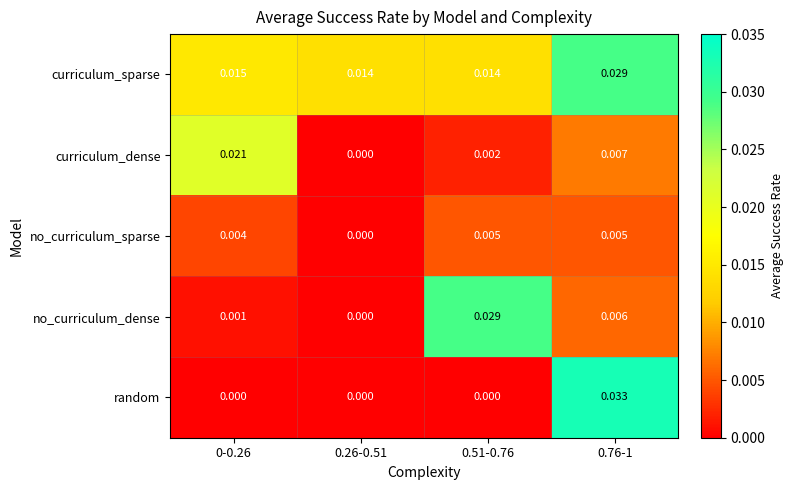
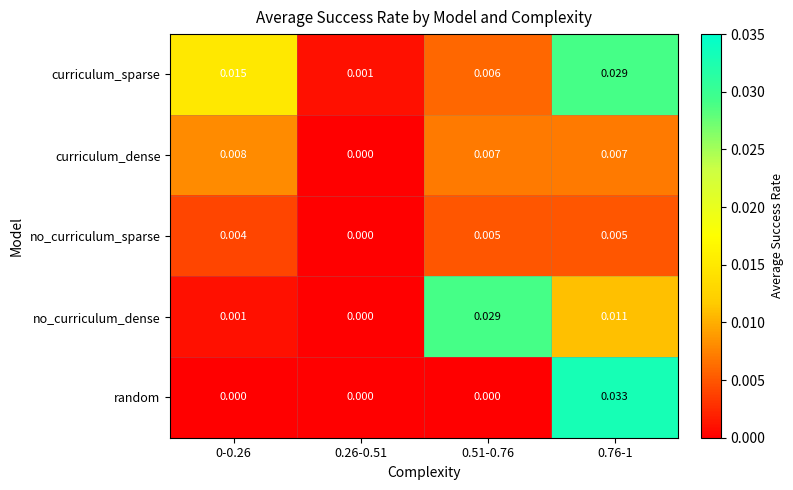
curriculum_sparse, 0.26-0.51: 0.014 -> 0.001
curriculum_sparse, 0.51-0.76: 0.014 -> 0.006
curriculum_dense, 0-0.26: 0.021 -> 0.008
curriculum_dense, 0.51-0.76: 0.002 -> 0.007
no_curriculum_dense, 0.76-1: 0.006 -> 0.011
